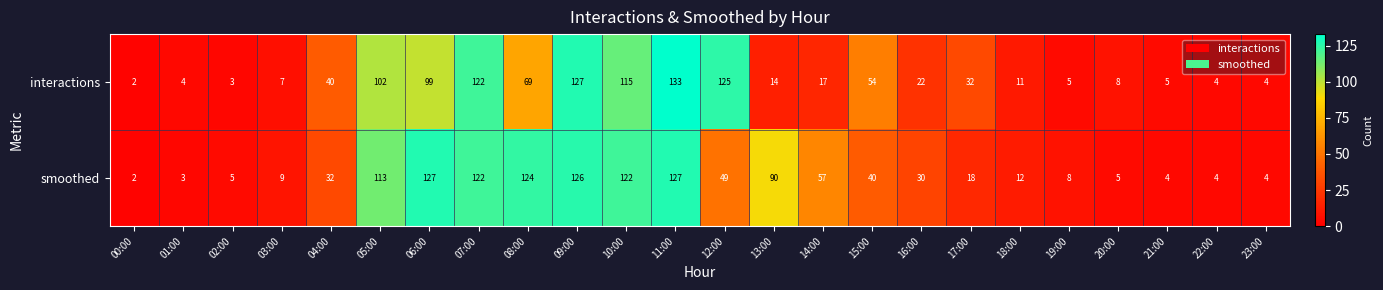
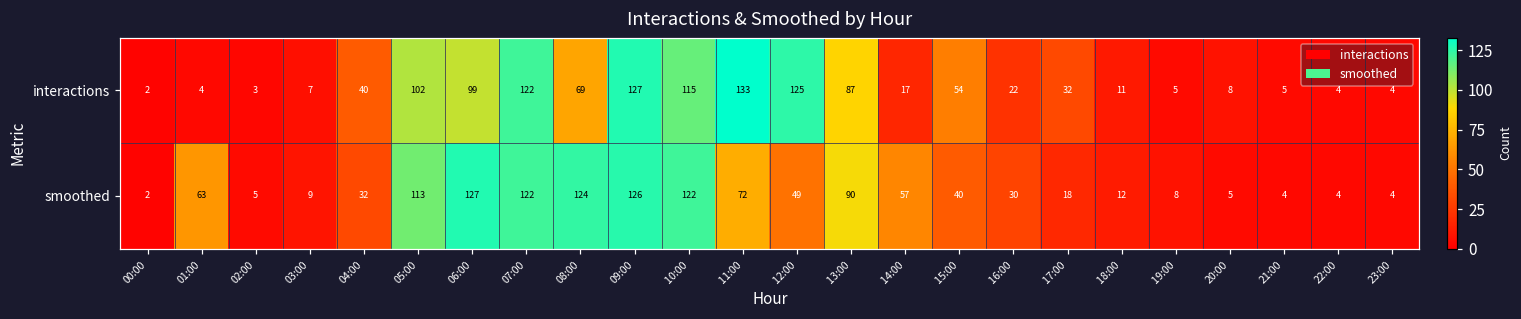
interactions, 13:00: 14 -> 87
smoothed, 01:00: 3 -> 63
smoothed, 11:00: 127 -> 72
